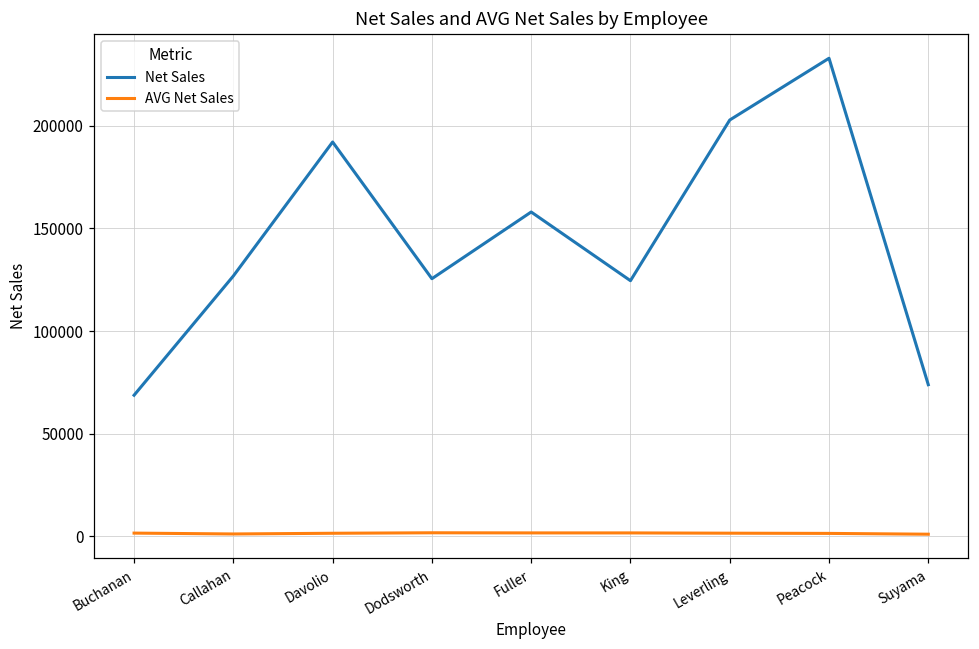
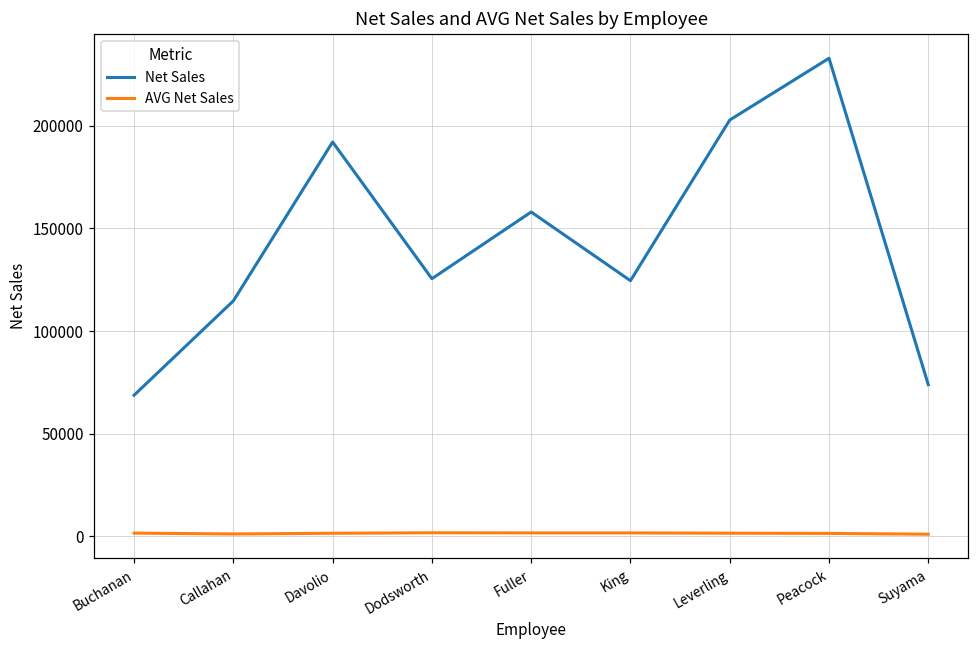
Net Sales, Callahan: 127000 -> 115000
